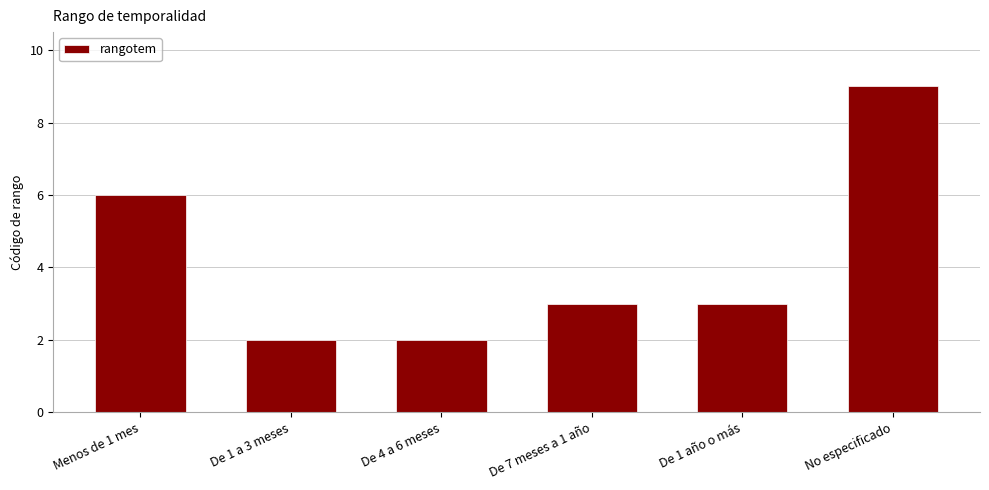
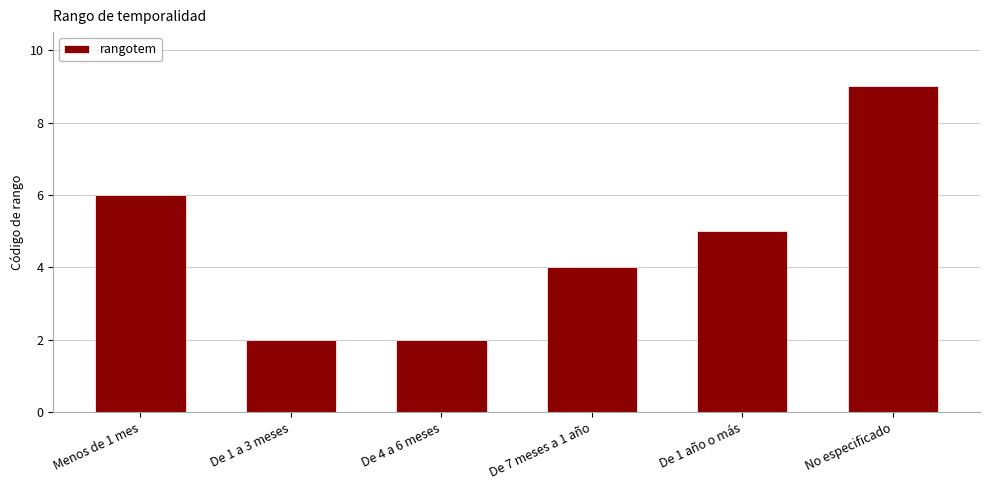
De 7 meses a 1 año: 3 -> 4
De 1 año o más: 3 -> 5
